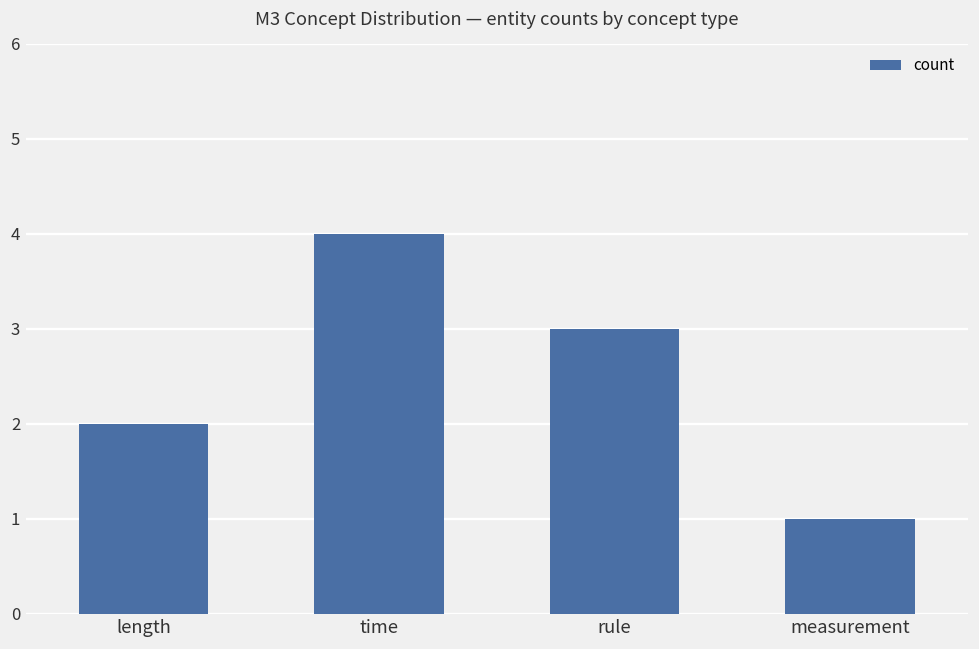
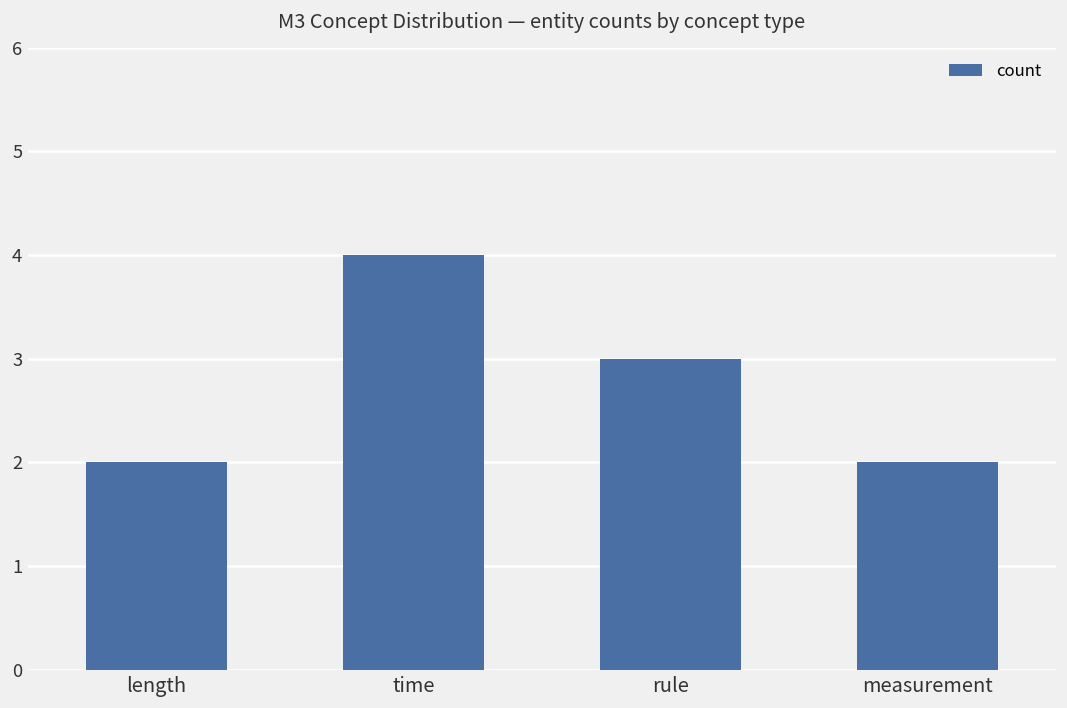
measurement: 1 -> 2
